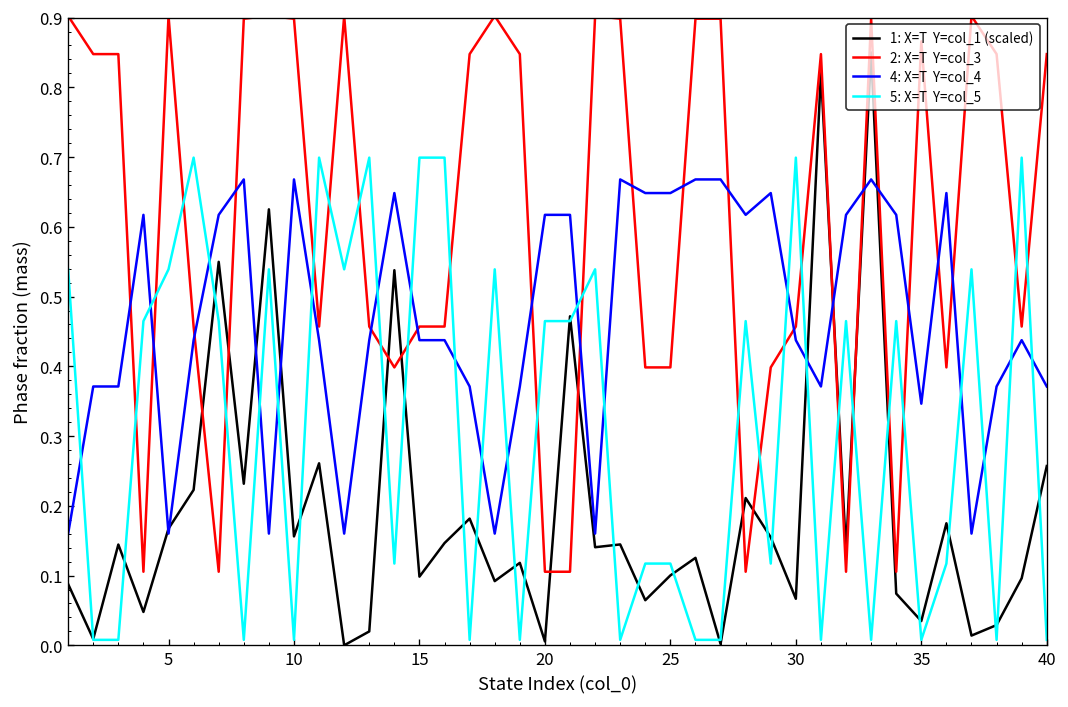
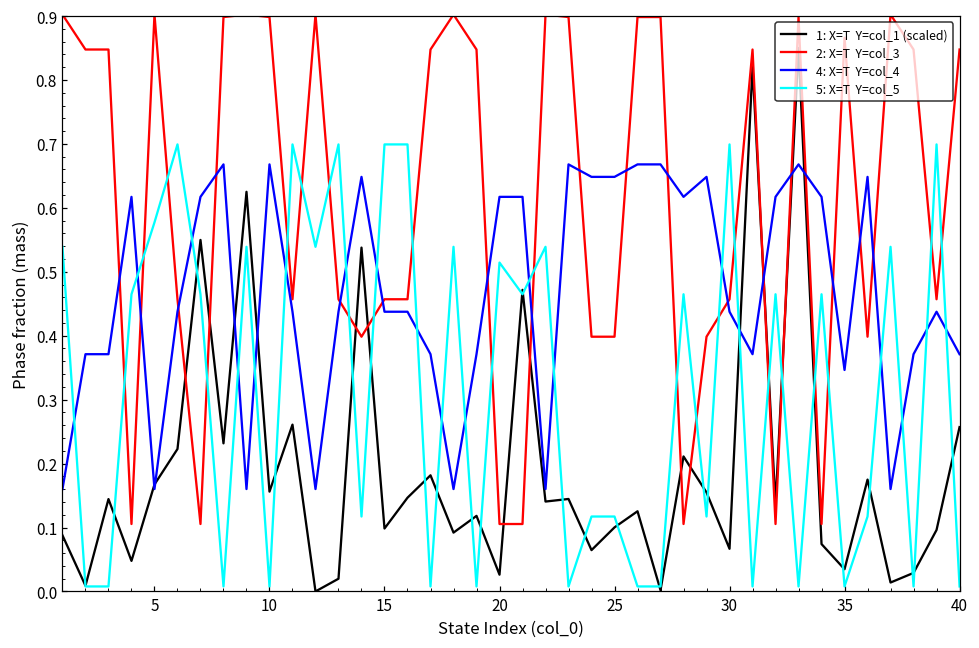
5: X=T Y=col_5, 5: 0.54 -> 0.58
1: X=T Y=col_1 (scaled), 20: 0.01 -> 0.03
5: X=T Y=col_5, 20: 0.46 -> 0.51
